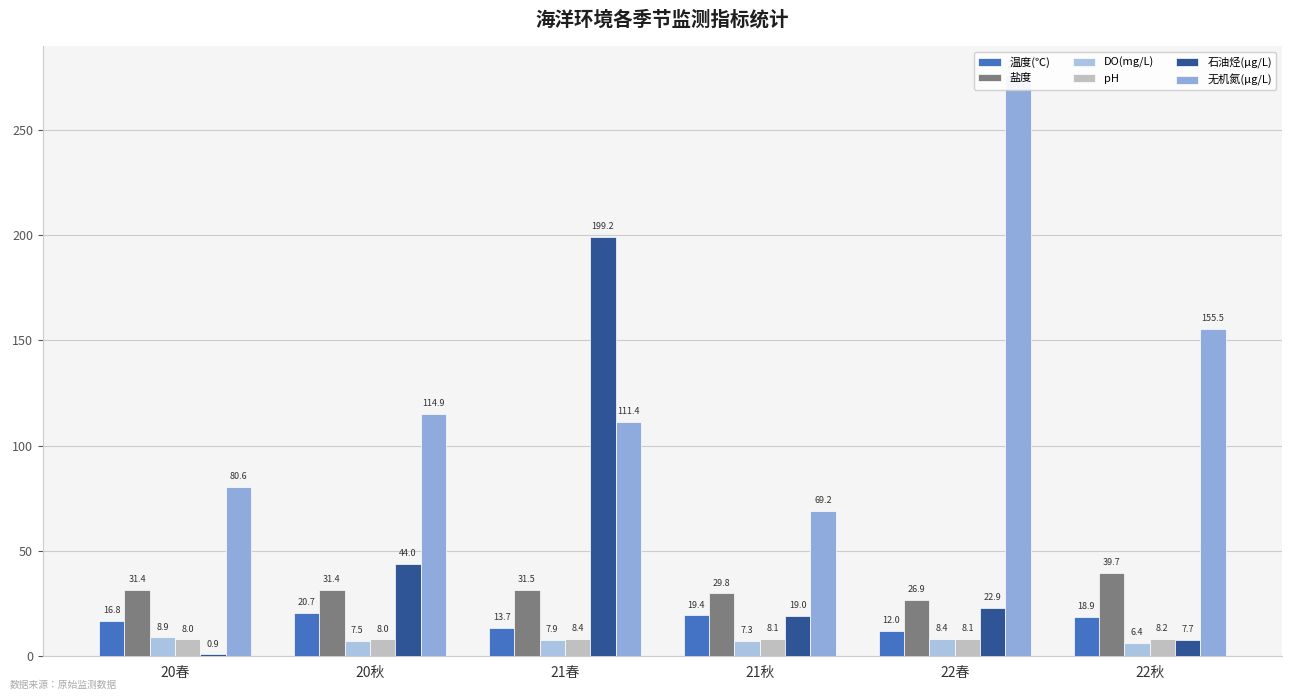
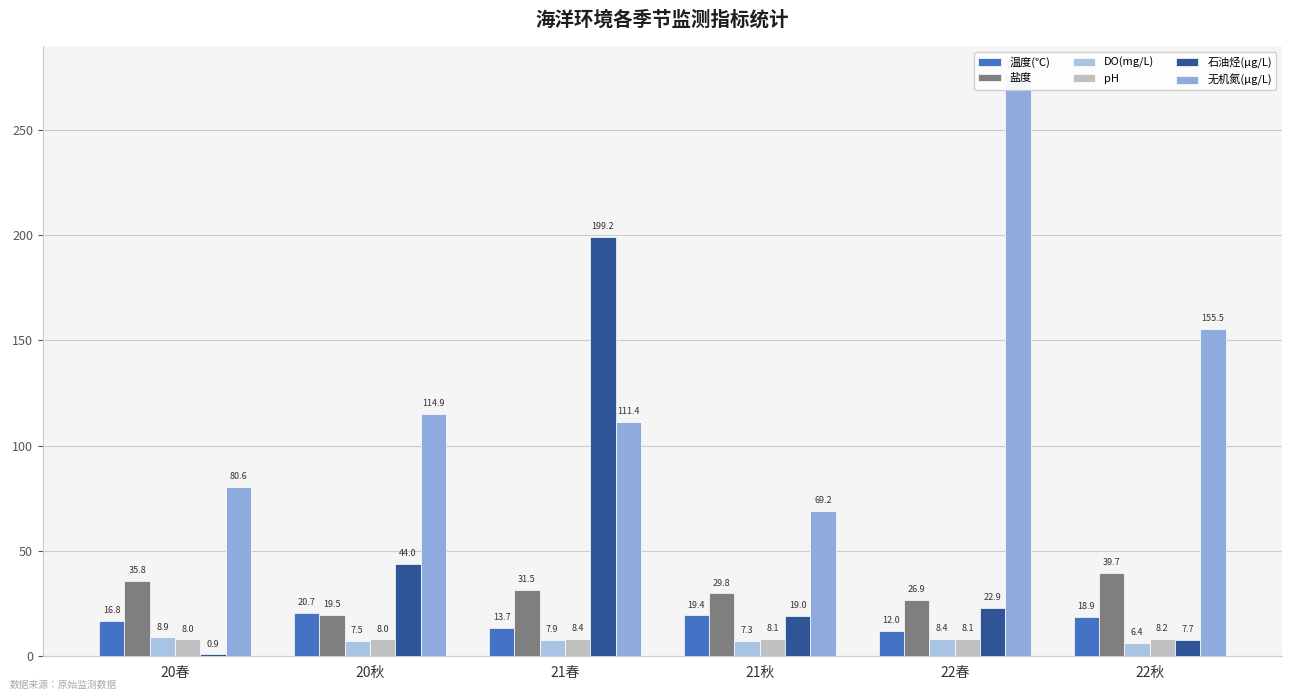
盐度, 20春: 31.4 -> 35.8
盐度, 20秋: 31.4 -> 19.5
